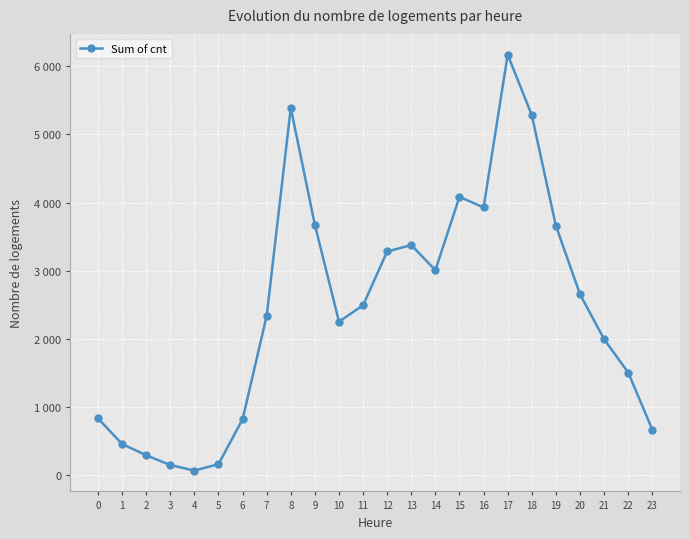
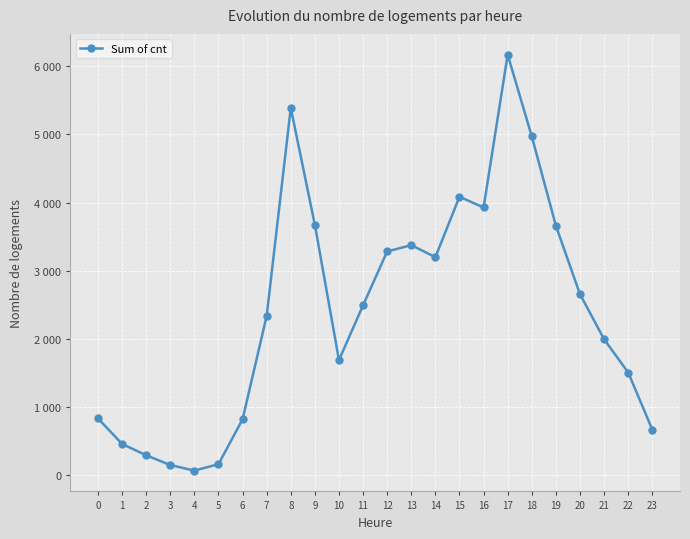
10: 2300 -> 1700
14: 3000 -> 3200
18: 5300 -> 5000
